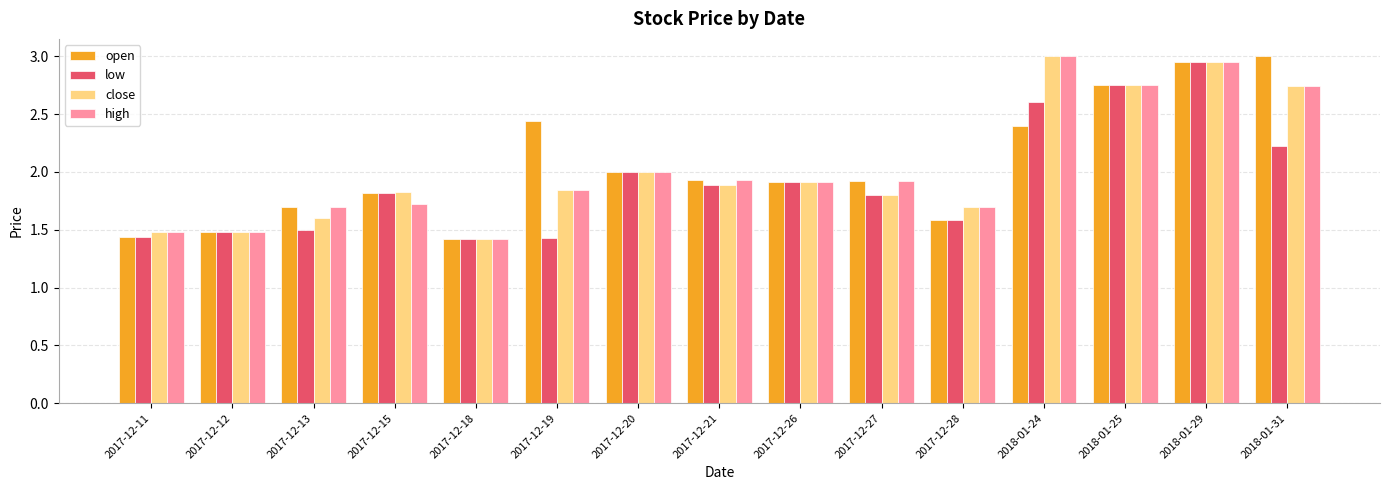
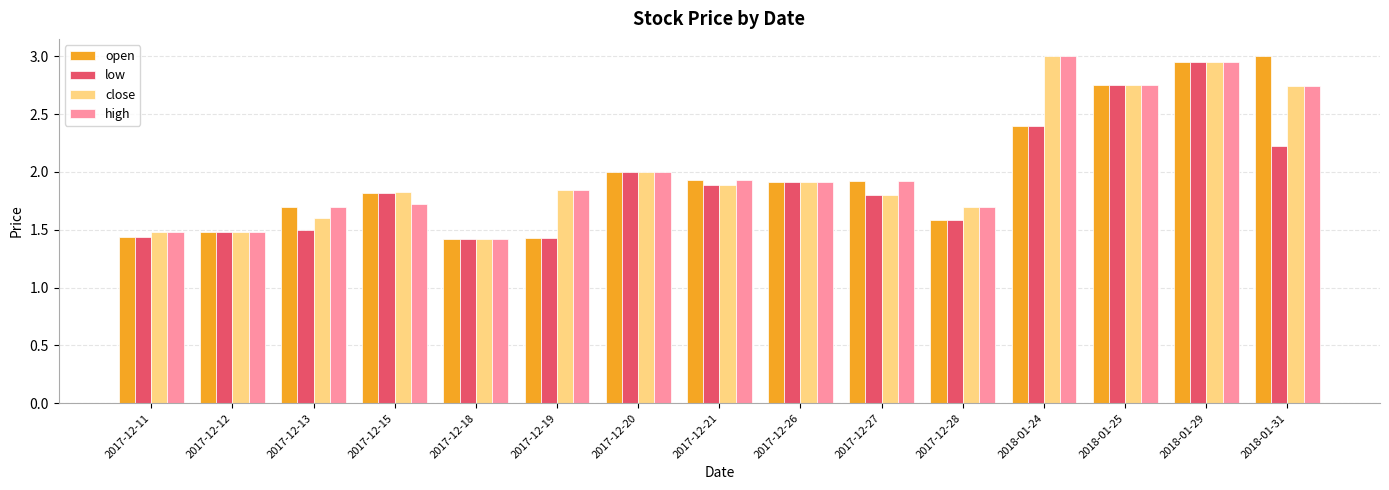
open, 2017-12-19: 2.44 -> 1.43
low, 2018-01-24: 2.6 -> 2.4
